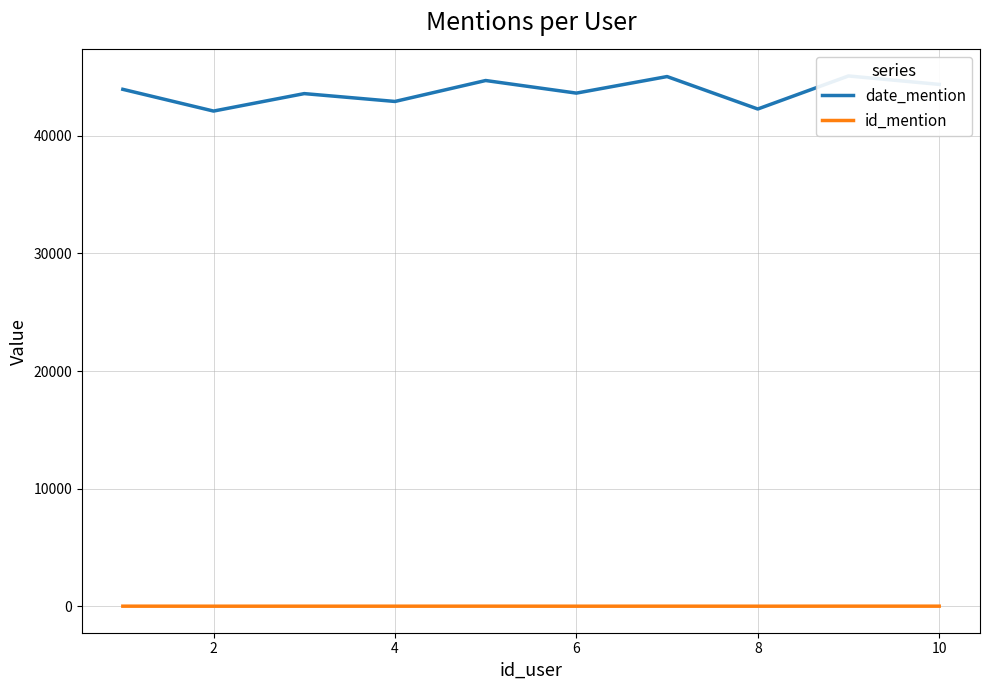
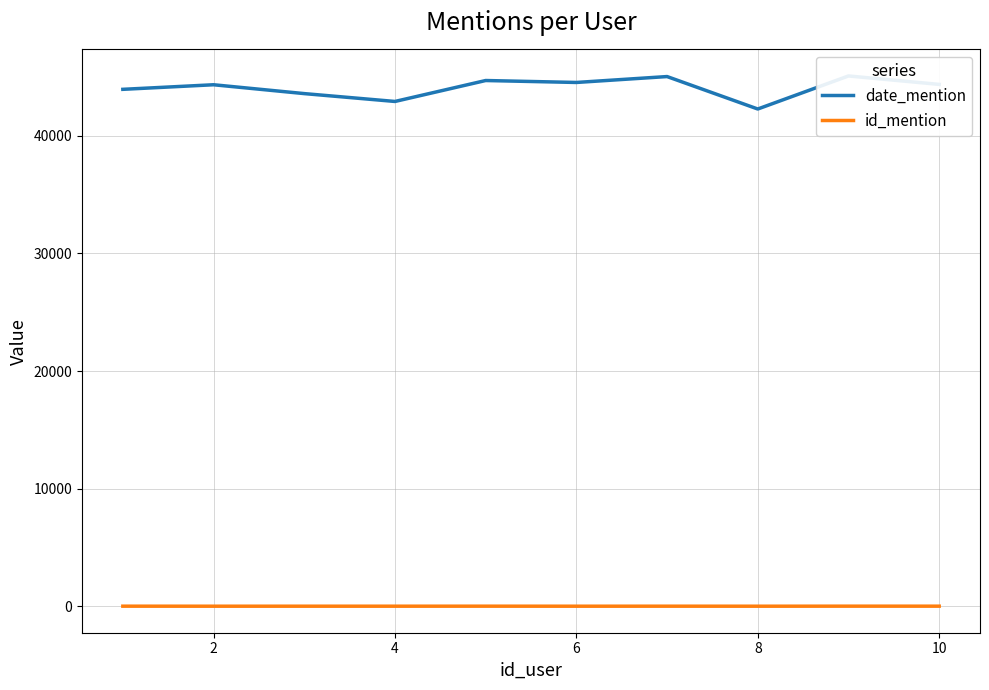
date_mention, 2: 42100 -> 44400
date_mention, 6: 43600 -> 44500
